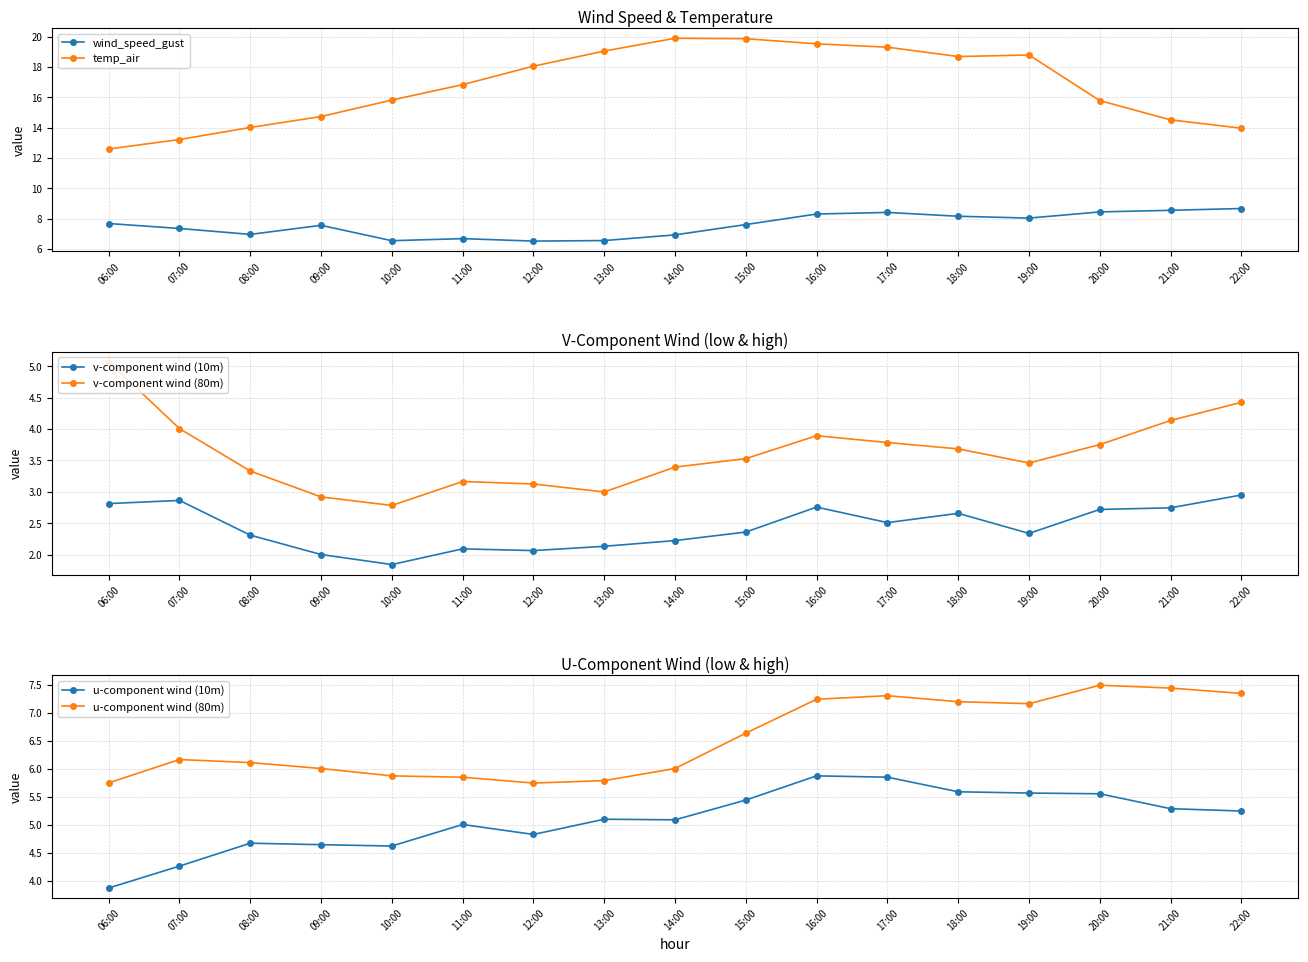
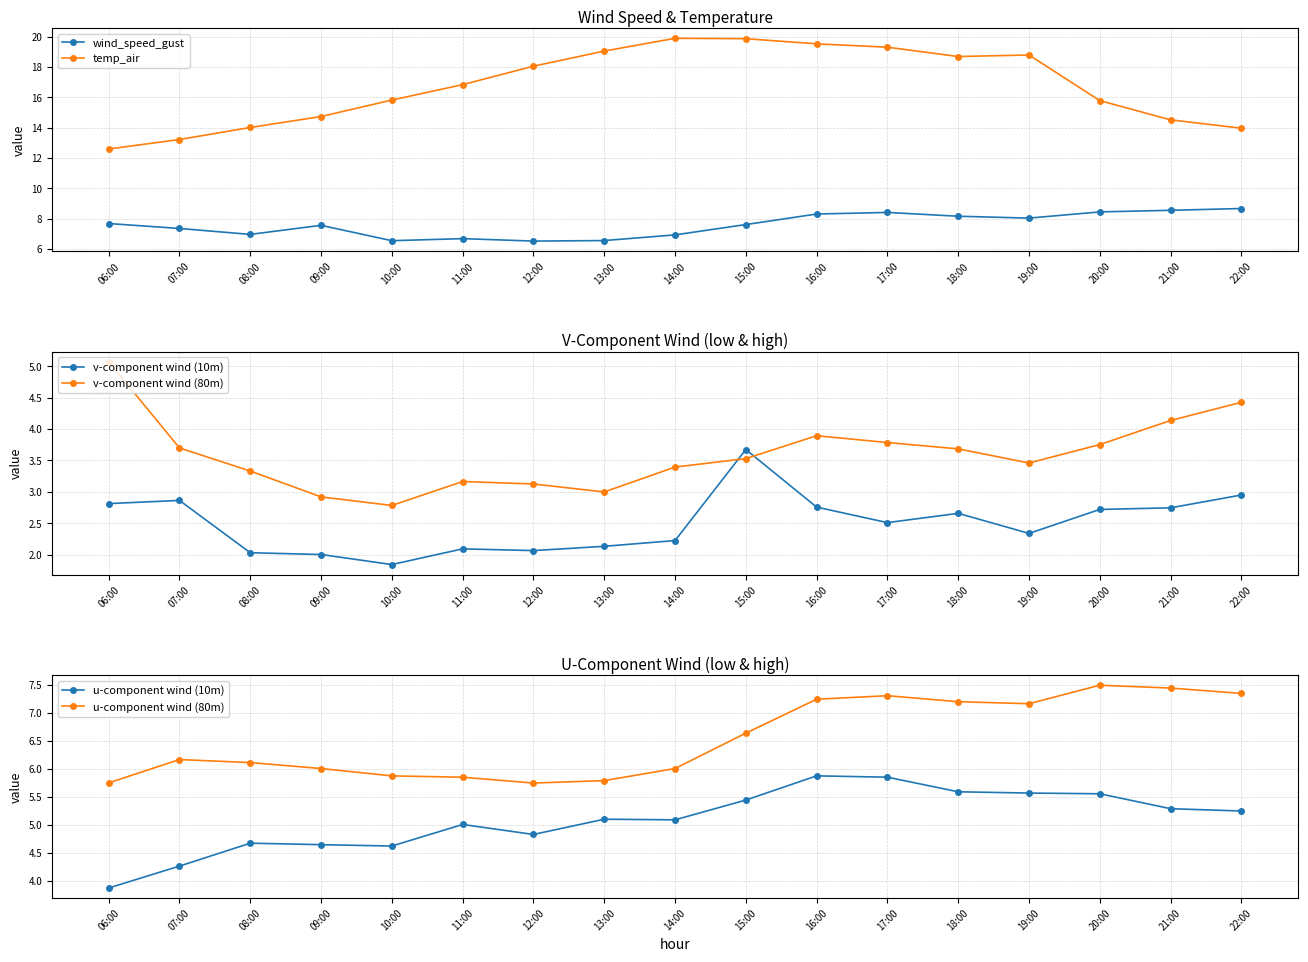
V-Component Wind (low & high), v-component wind (80m), 07:00: 4.0 -> 3.7
V-Component Wind (low & high), v-component wind (10m), 08:00: 2.3 -> 2.0
V-Component Wind (low & high), v-component wind (10m), 15:00: 2.4 -> 3.7
